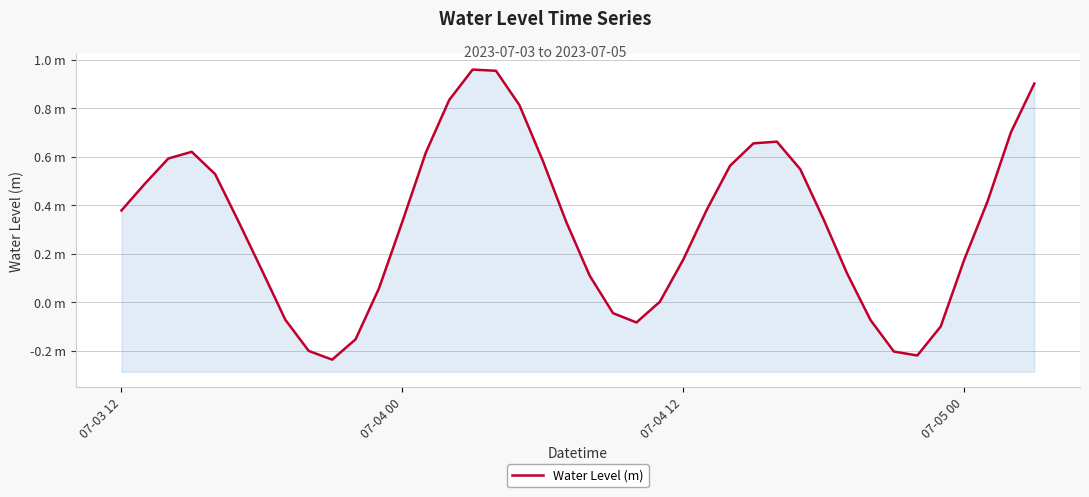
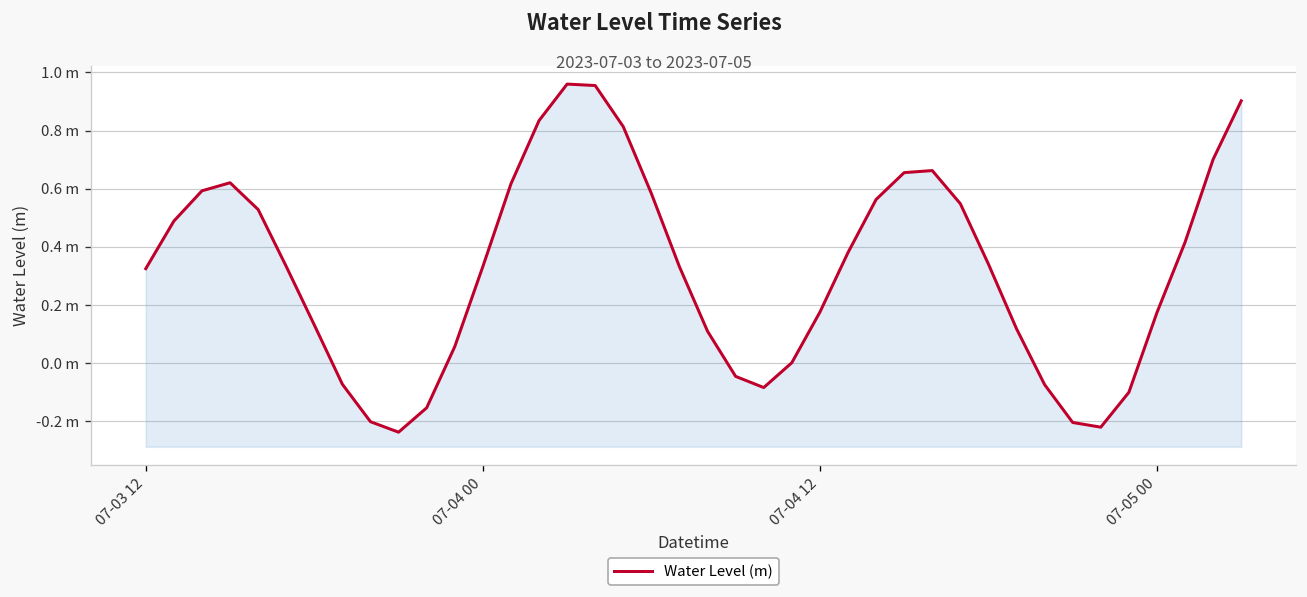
07-03 12: 0.38 m -> 0.33 m
